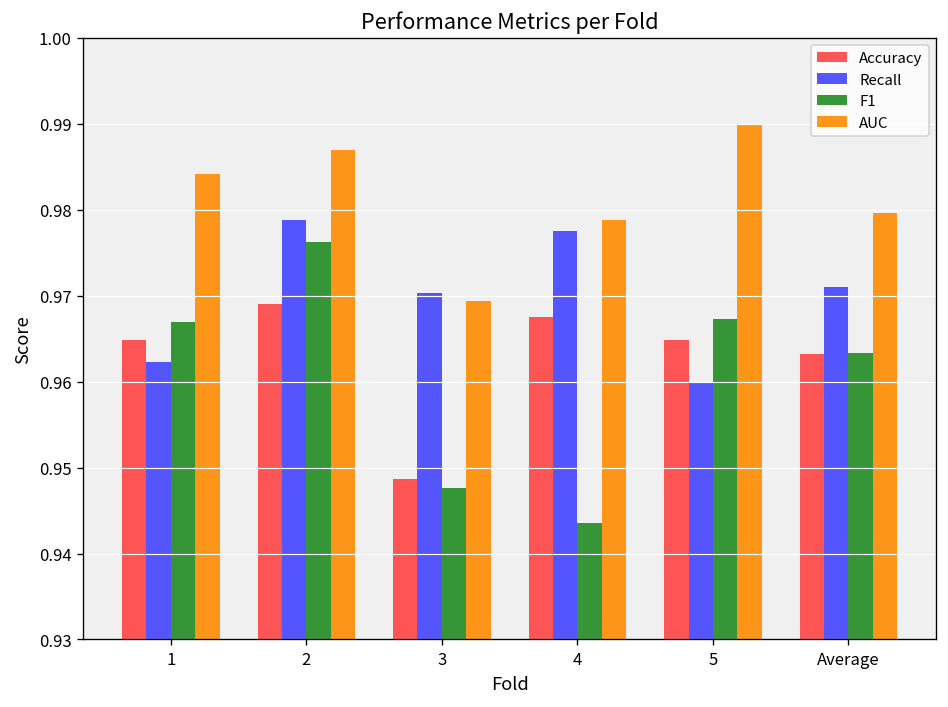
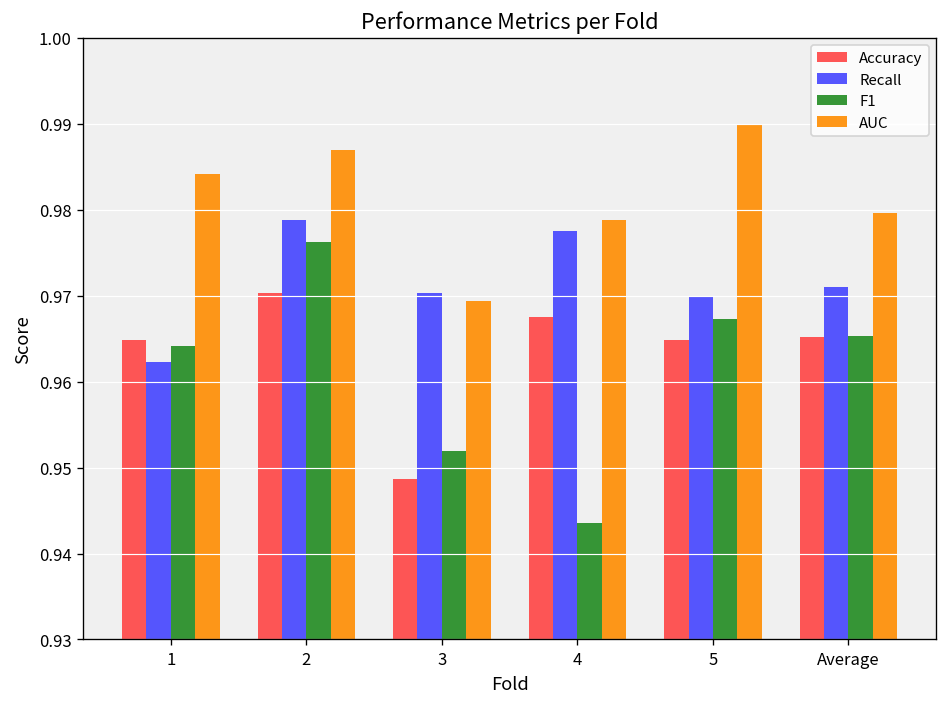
F1, 1: 0.967 -> 0.964
Accuracy, 2: 0.969 -> 0.970
F1, 3: 0.948 -> 0.952
Recall, 5: 0.96 -> 0.97
Accuracy, Average: 0.963 -> 0.965
F1, Average: 0.963 -> 0.965
